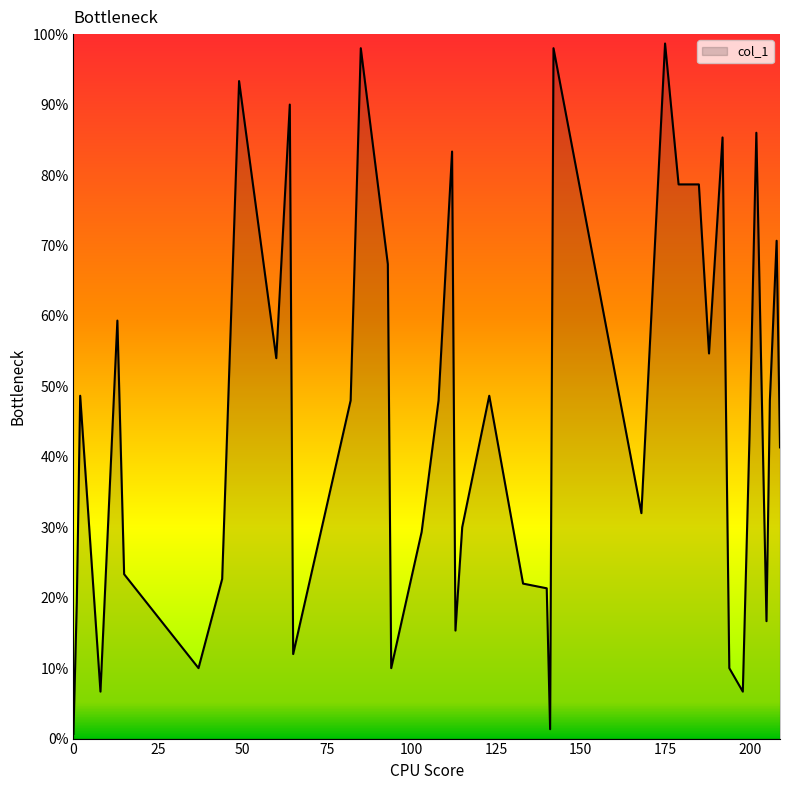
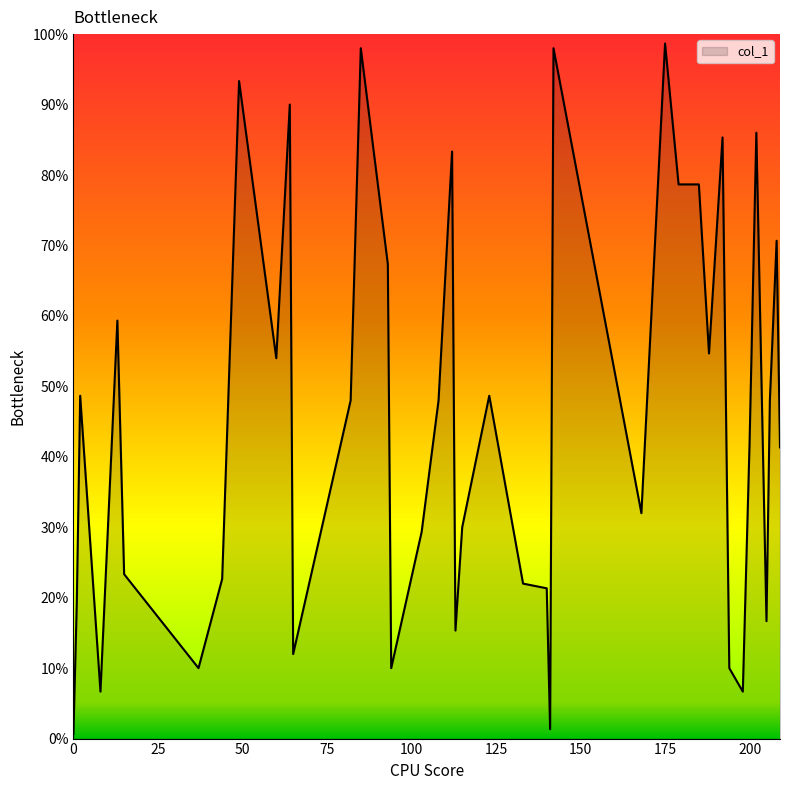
200: 43% -> 42%
